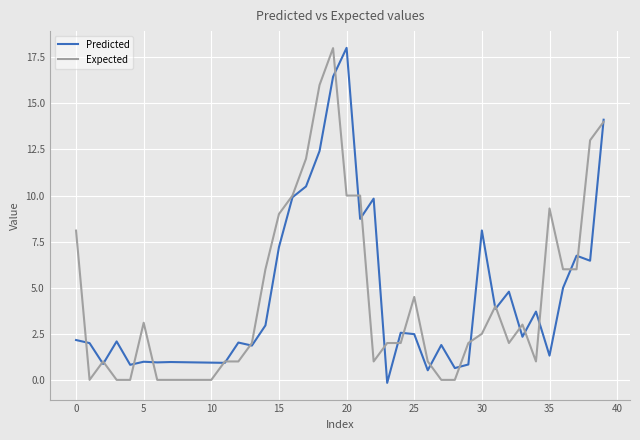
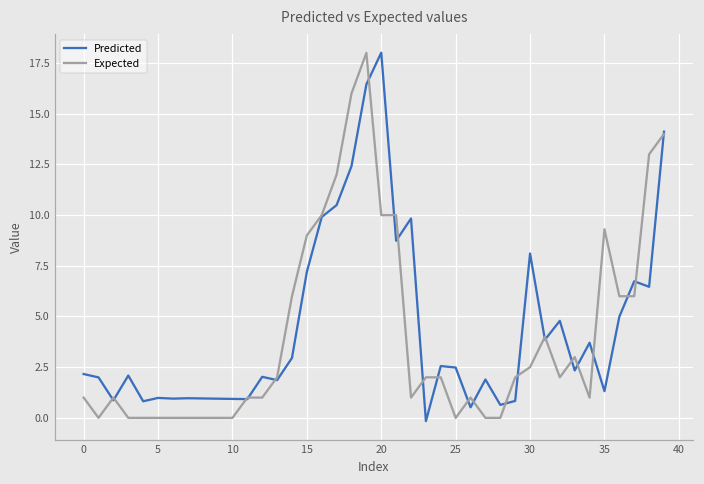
Expected, 0: 8.1 -> 1.0
Expected, 5: 3.1 -> 0.0
Expected, 25: 4.5 -> 0.0
